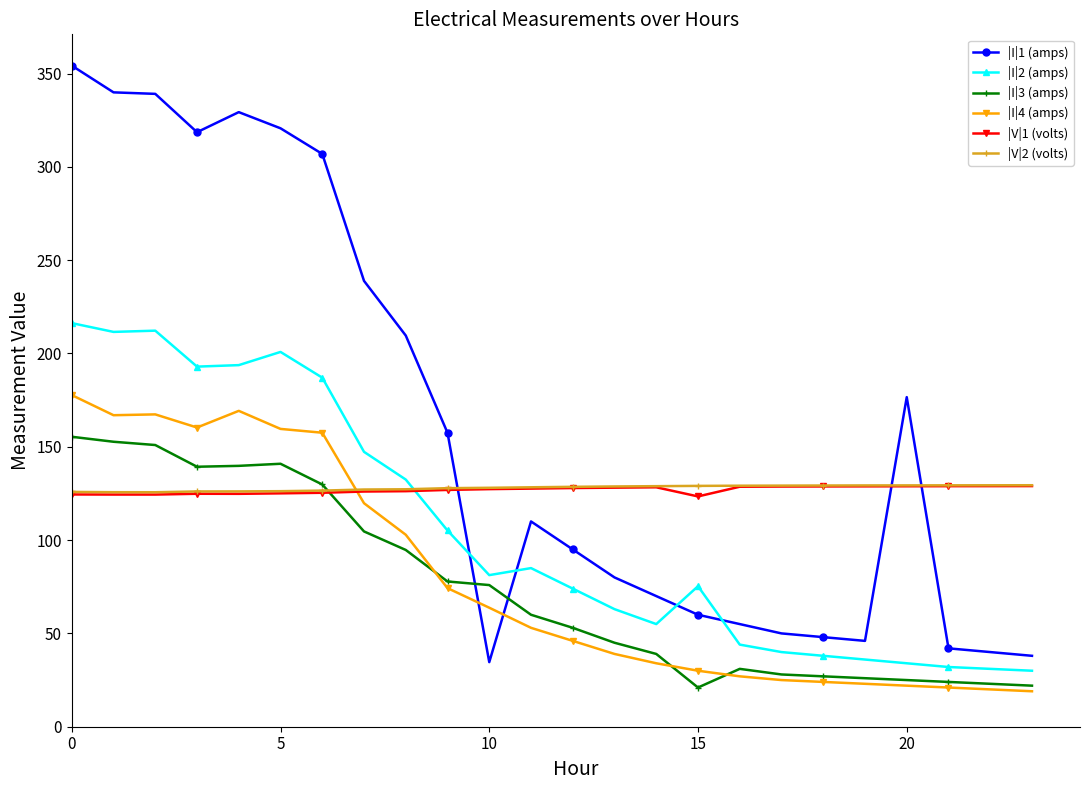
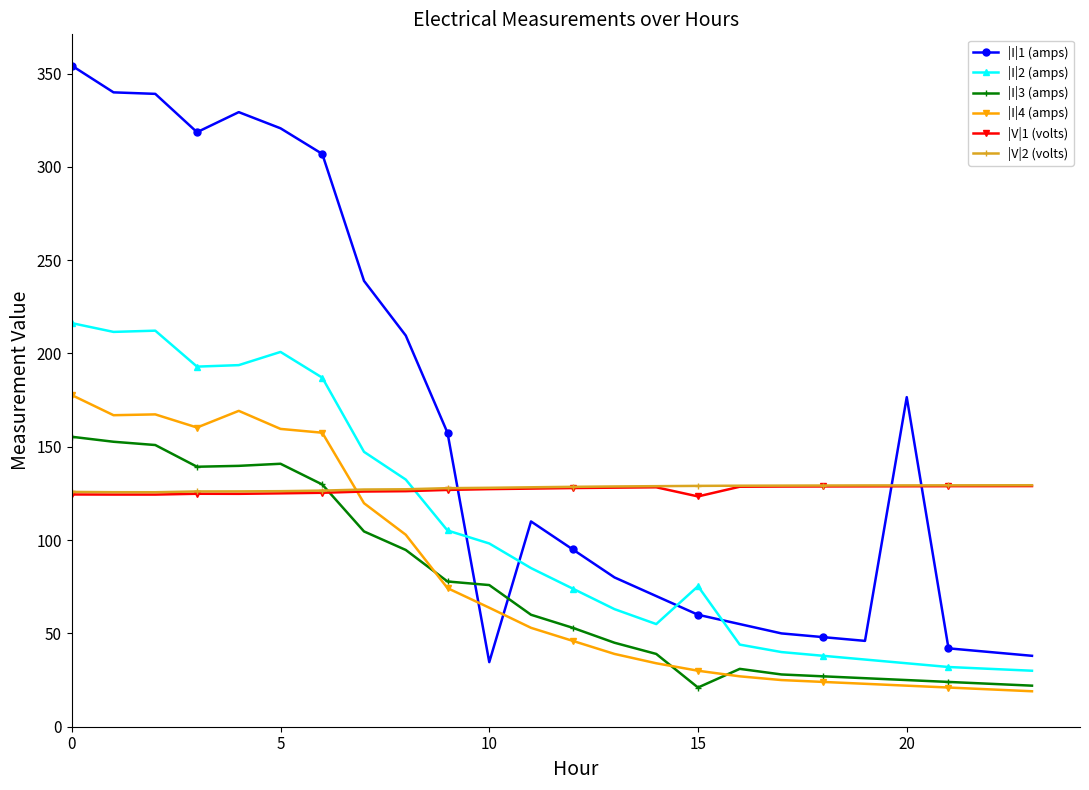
|I|2 (amps), 10: 81 -> 98
